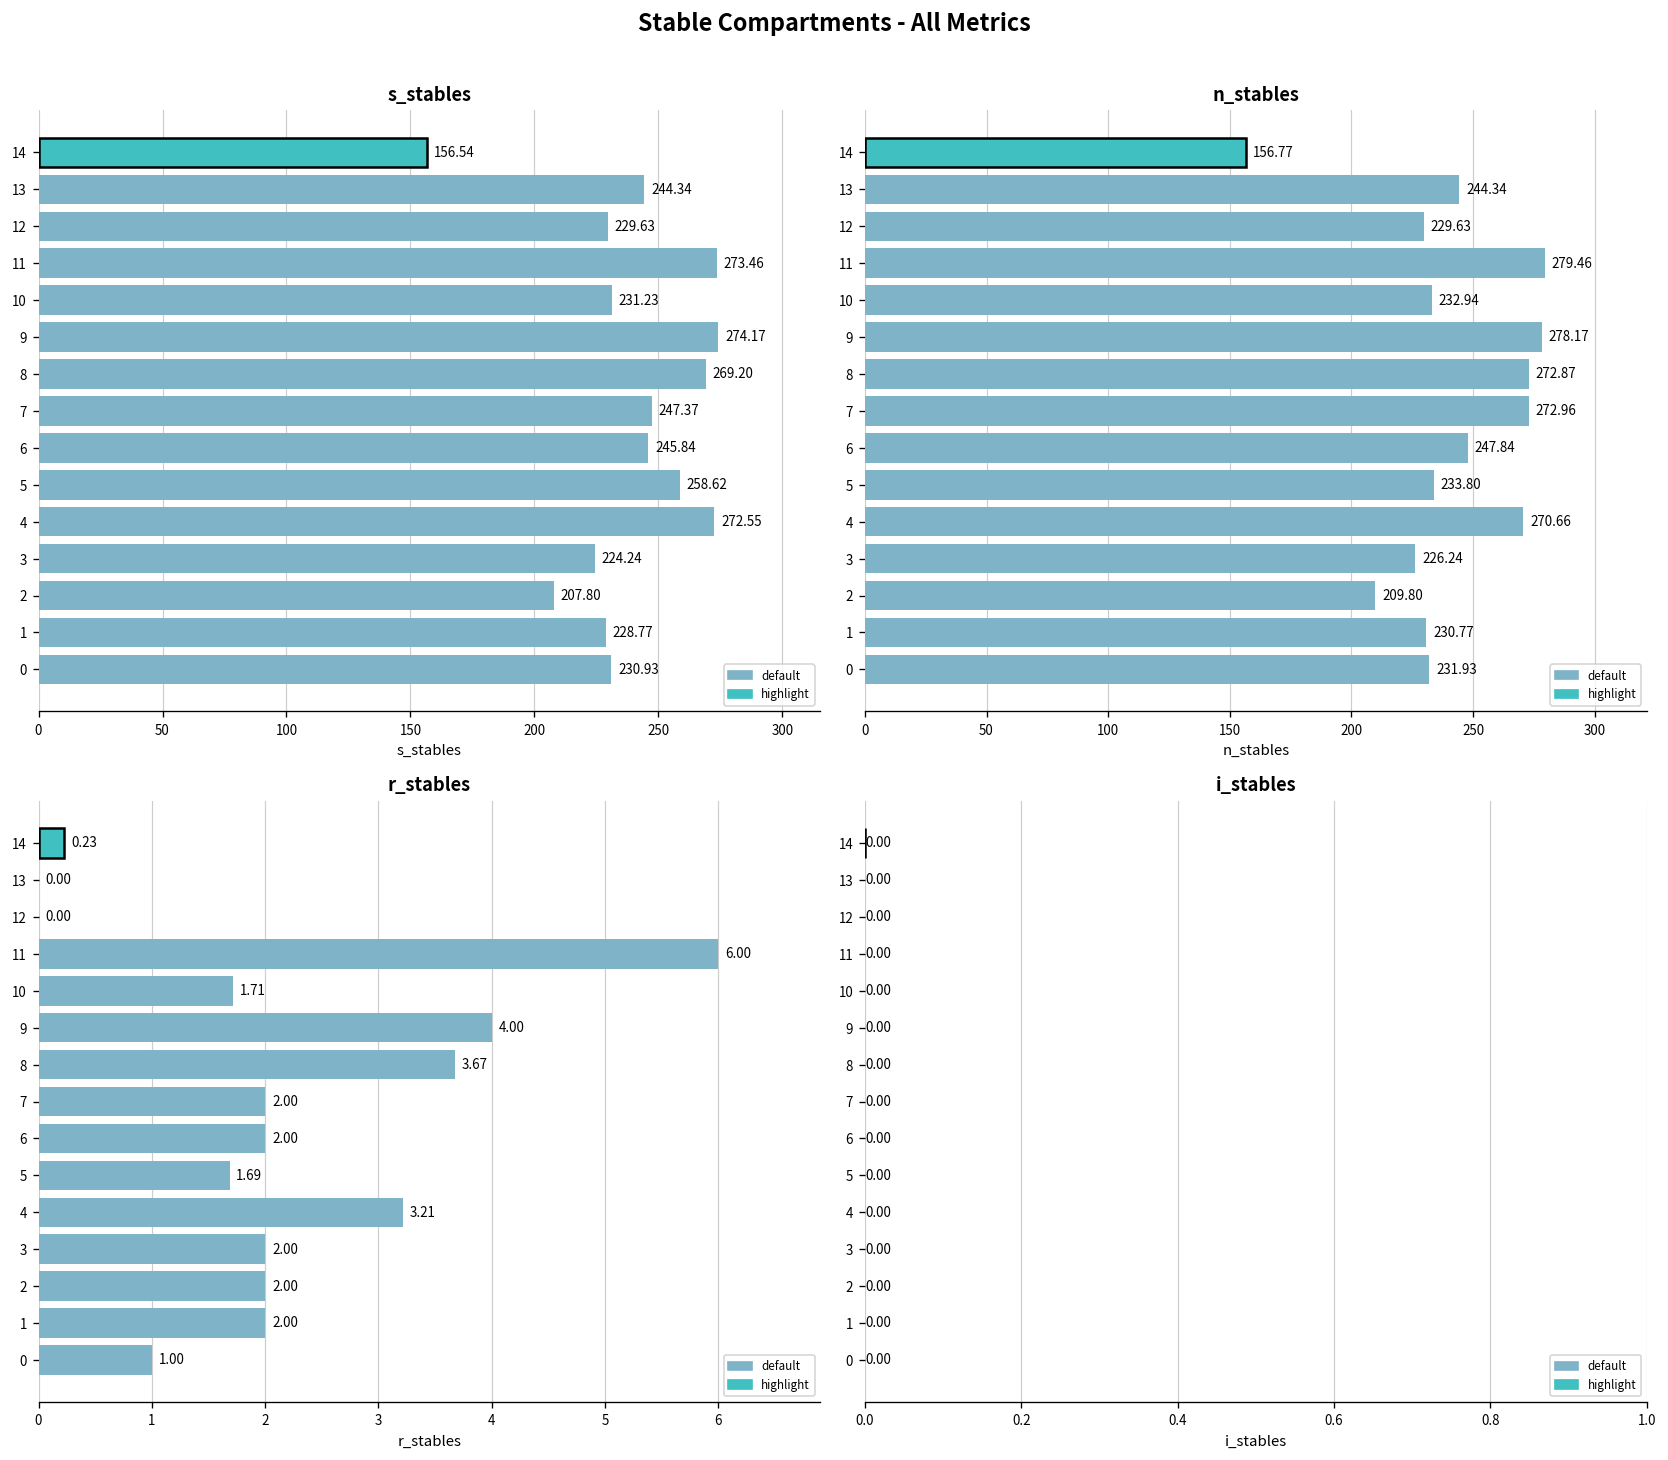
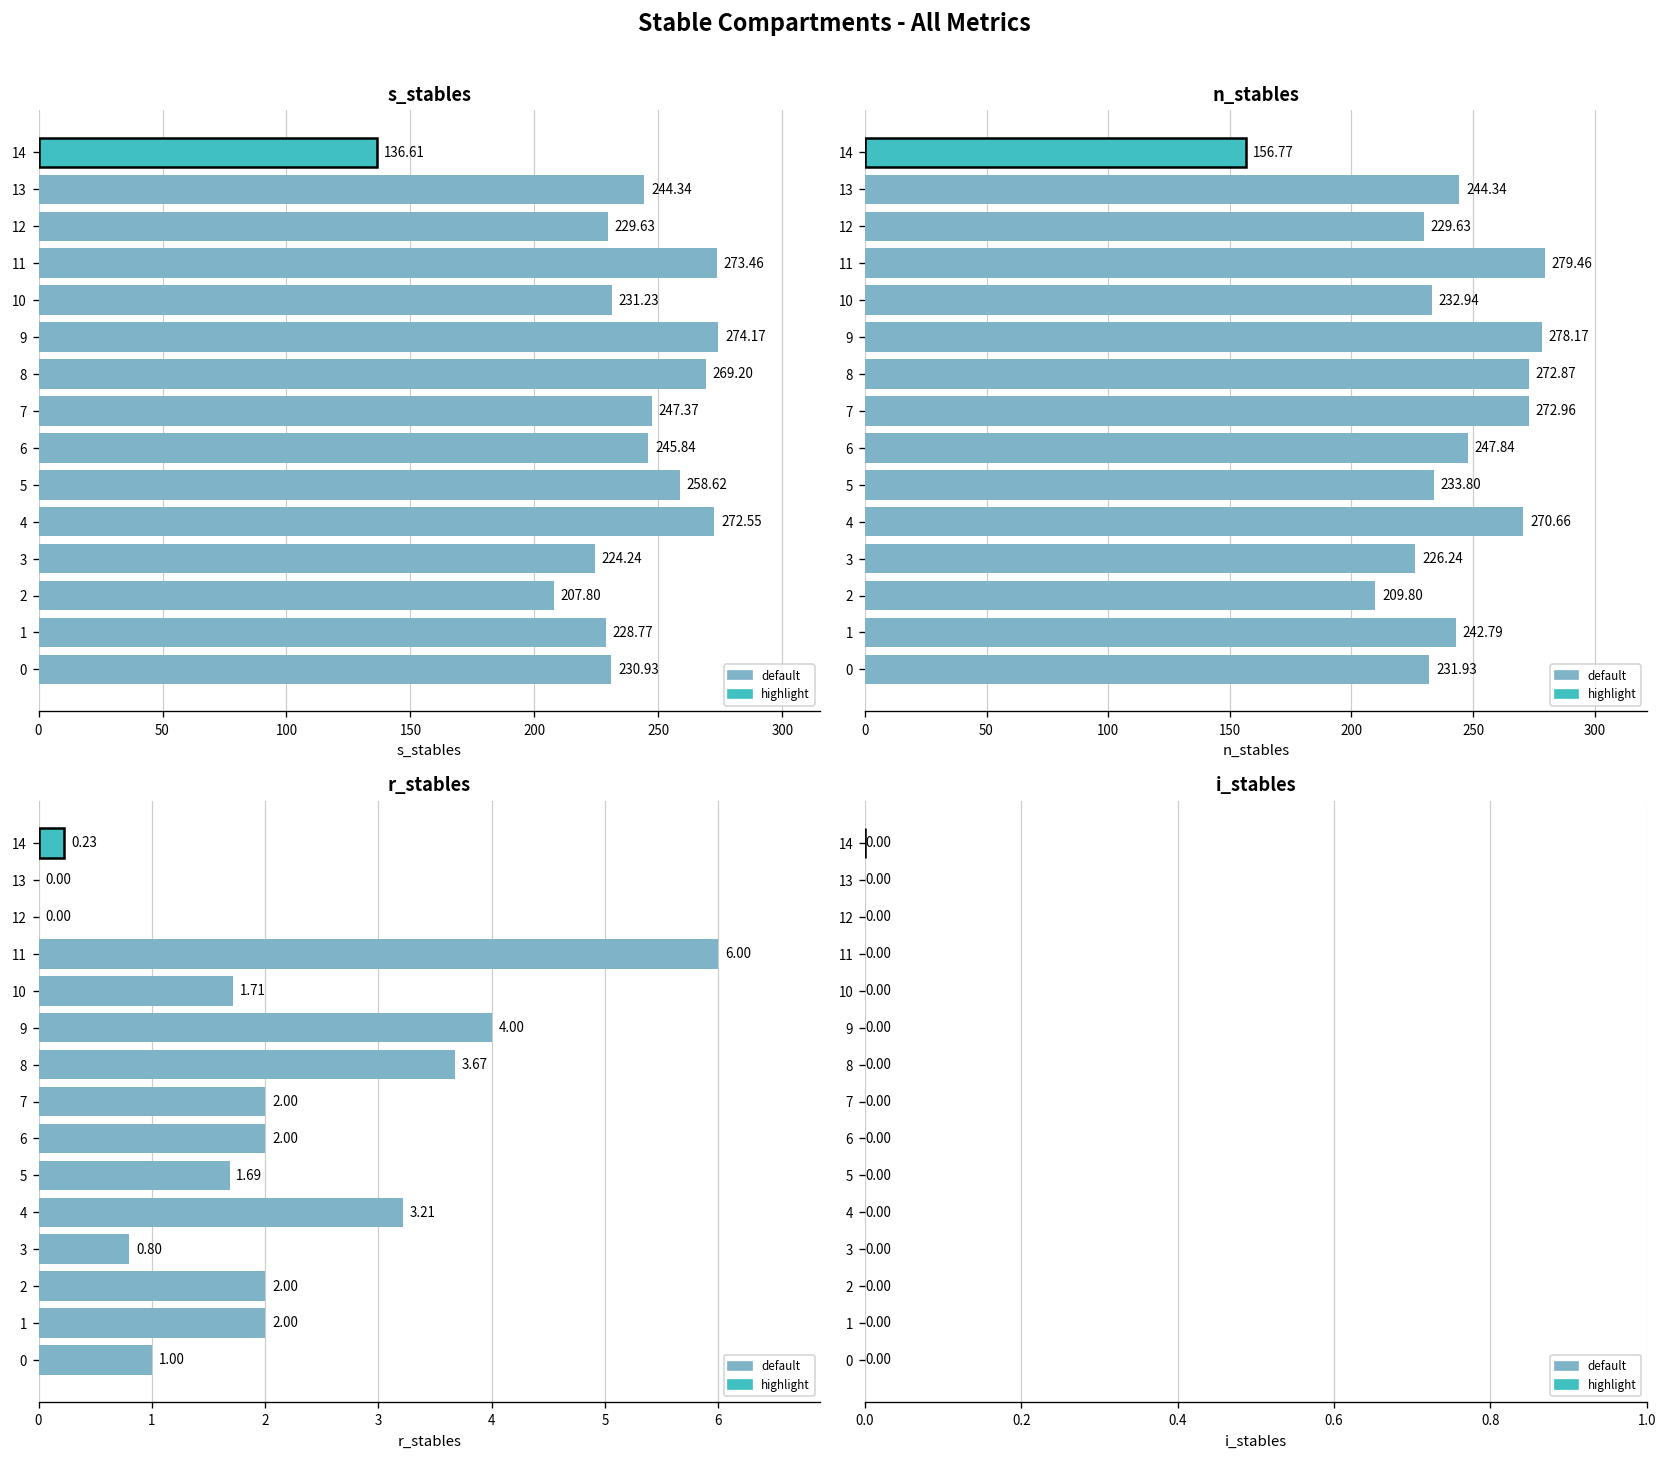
s_stables, 14: 156.54 -> 136.61
n_stables, 1: 230.77 -> 242.79
r_stables, 3: 2.00 -> 0.80
